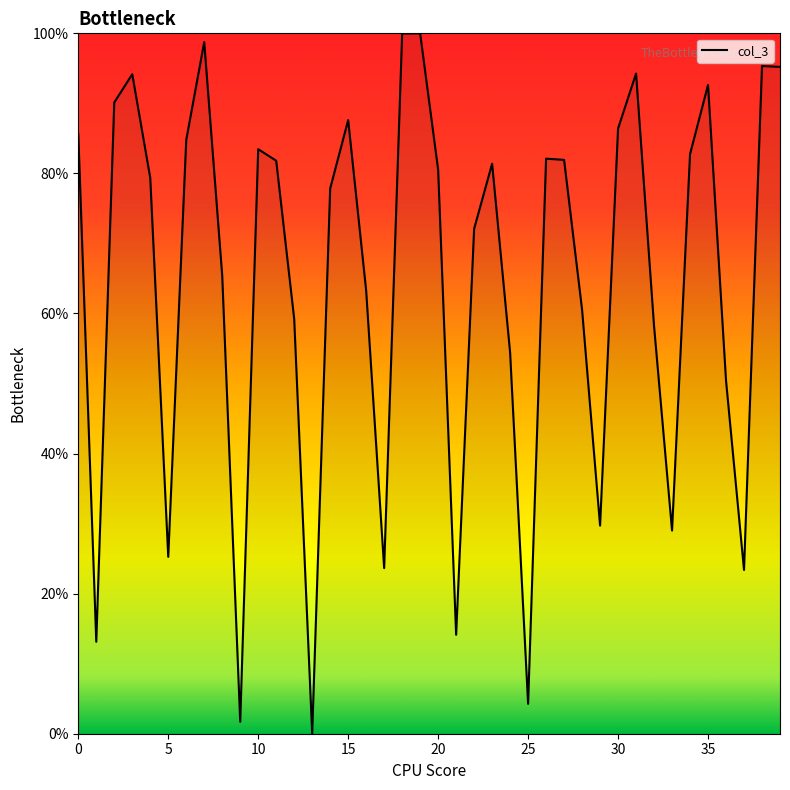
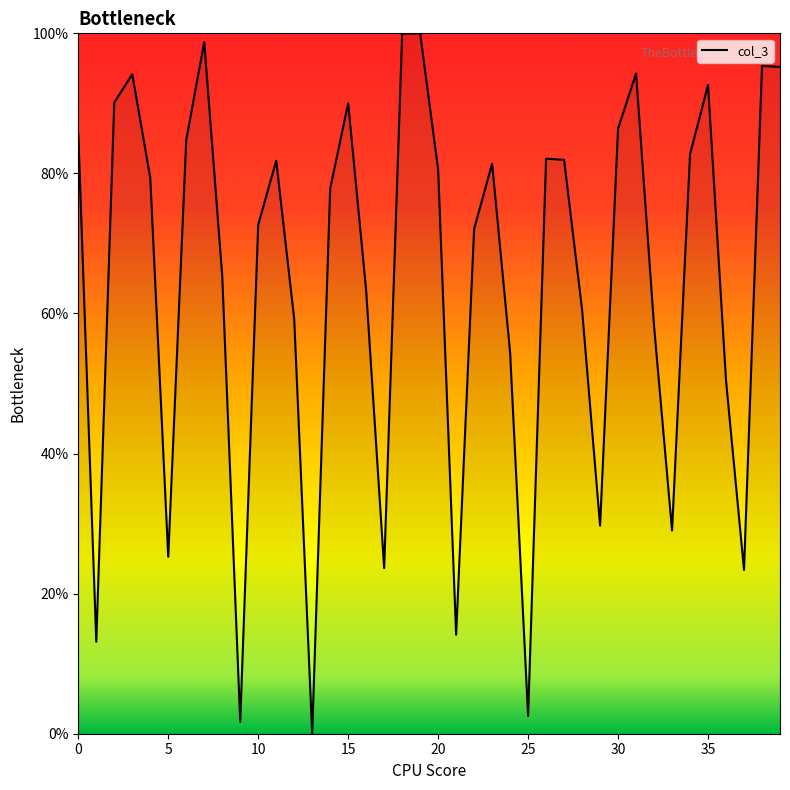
10: 83% -> 73%
15: 88% -> 90%
25: 4% -> 3%
